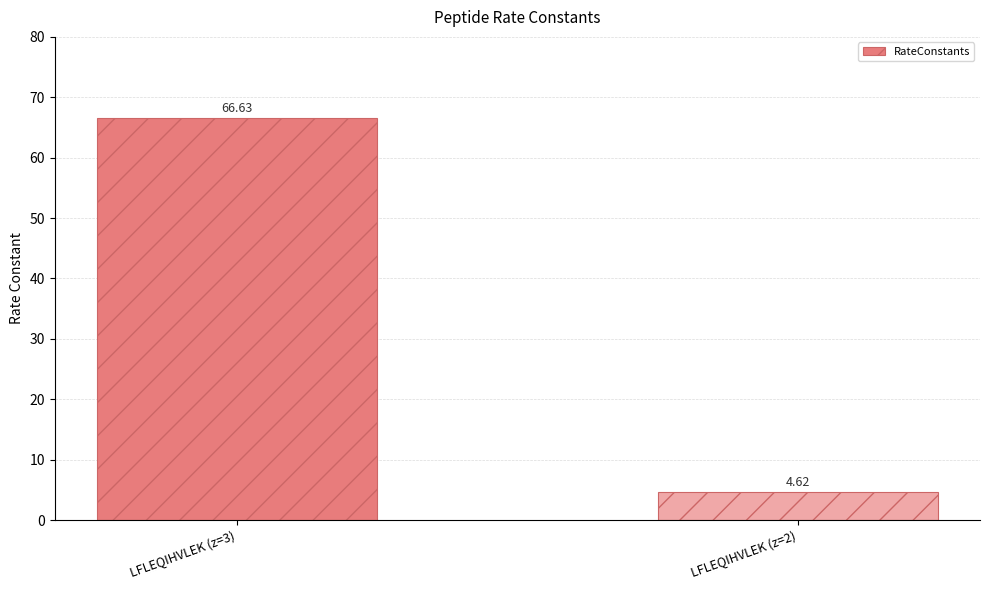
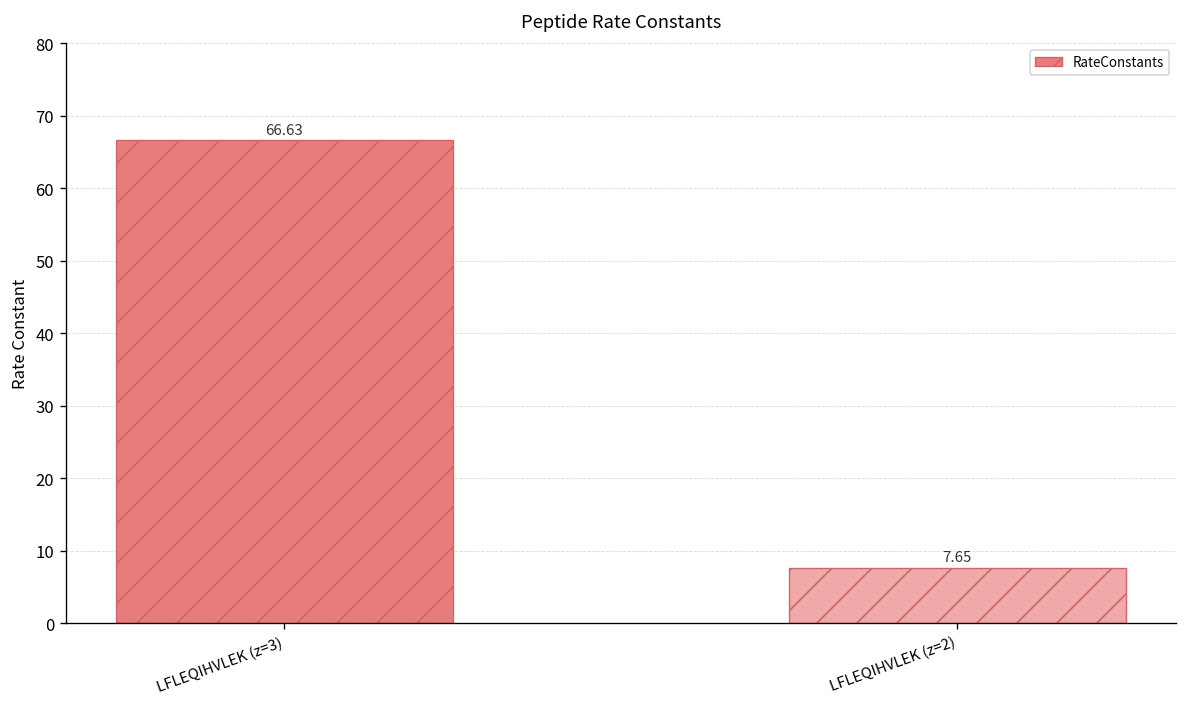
LFLEQIHVLEK (z=2): 4.62 -> 7.65
